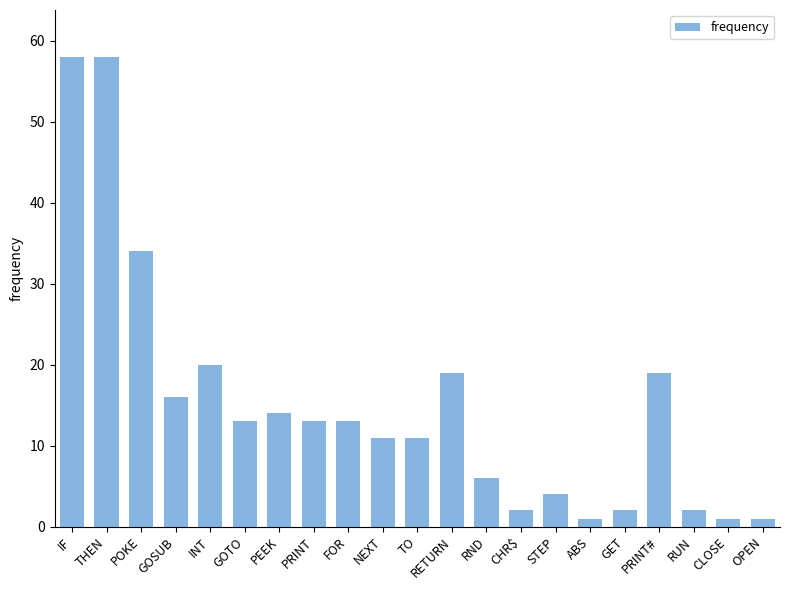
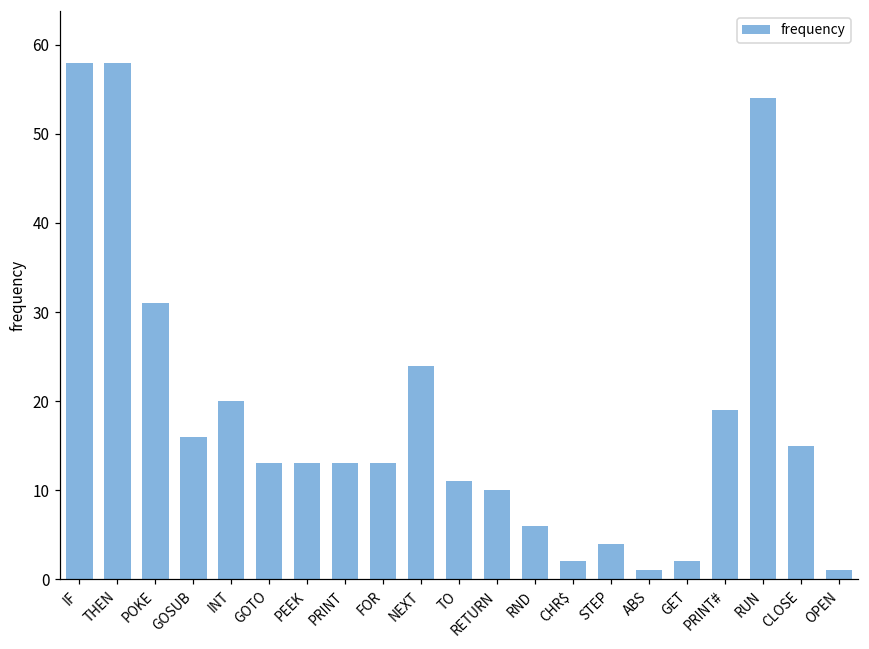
POKE: 34 -> 31
PEEK: 14 -> 13
NEXT: 11 -> 24
RETURN: 19 -> 10
RUN: 2 -> 54
CLOSE: 1 -> 15
